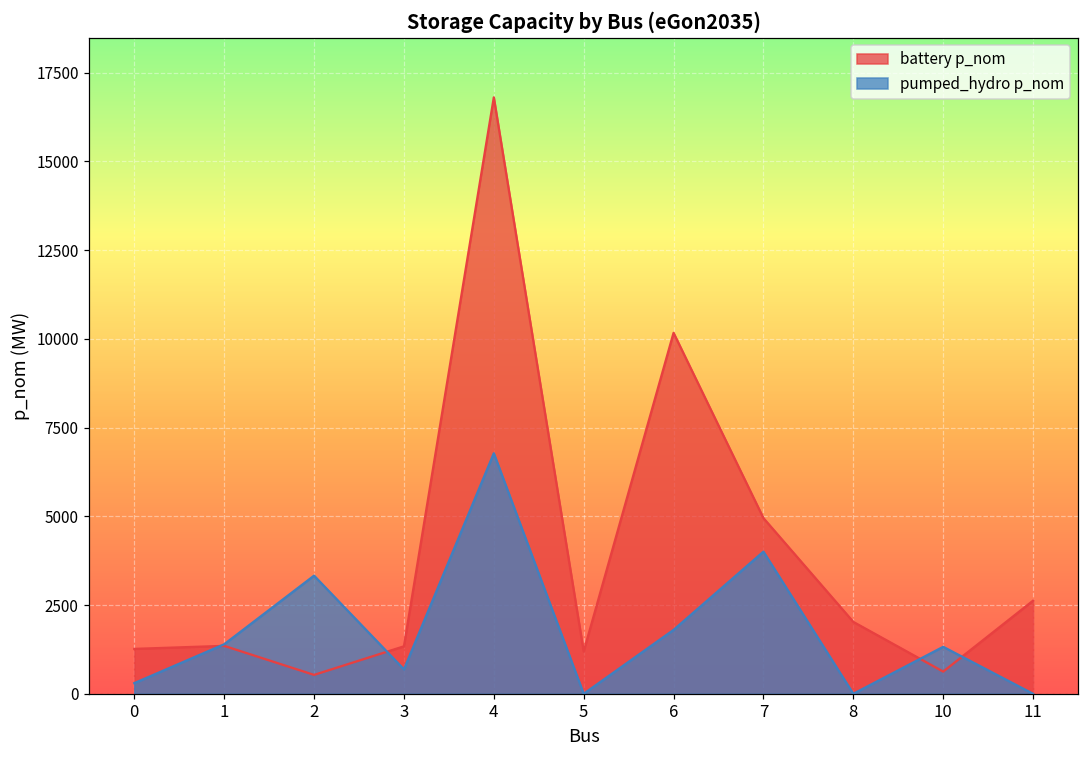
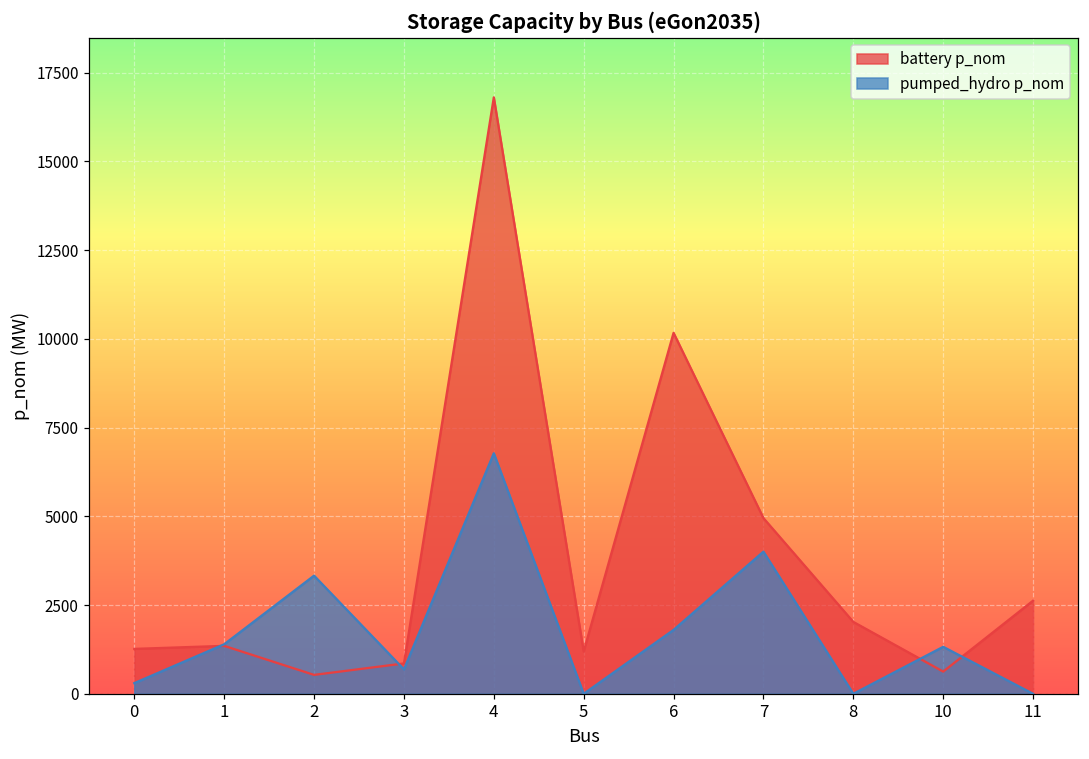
battery p_nom, 3: 1300 -> 900
